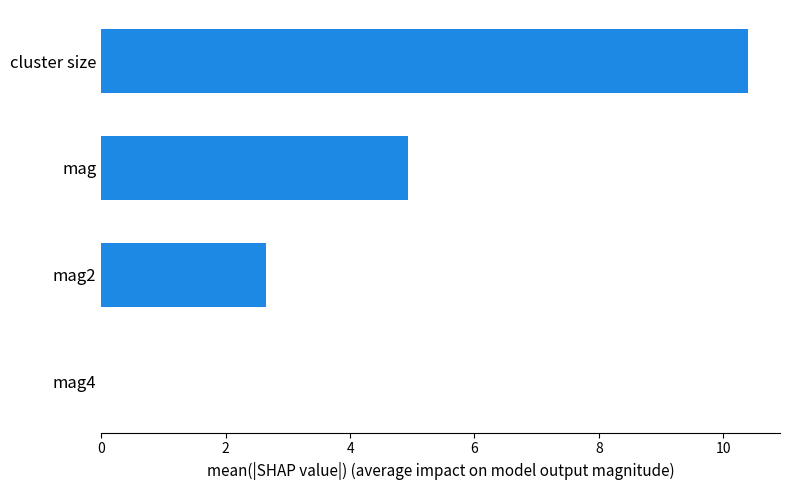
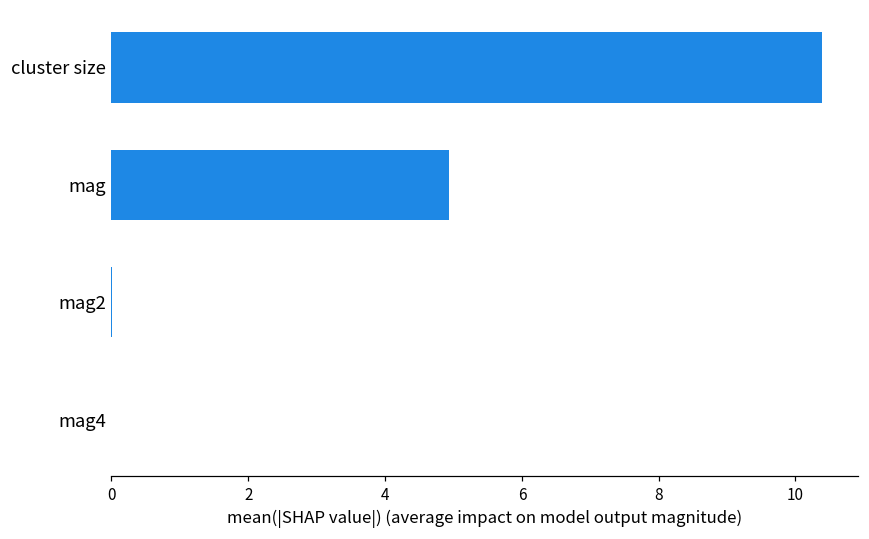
mag2: 2.6 -> 0.0
